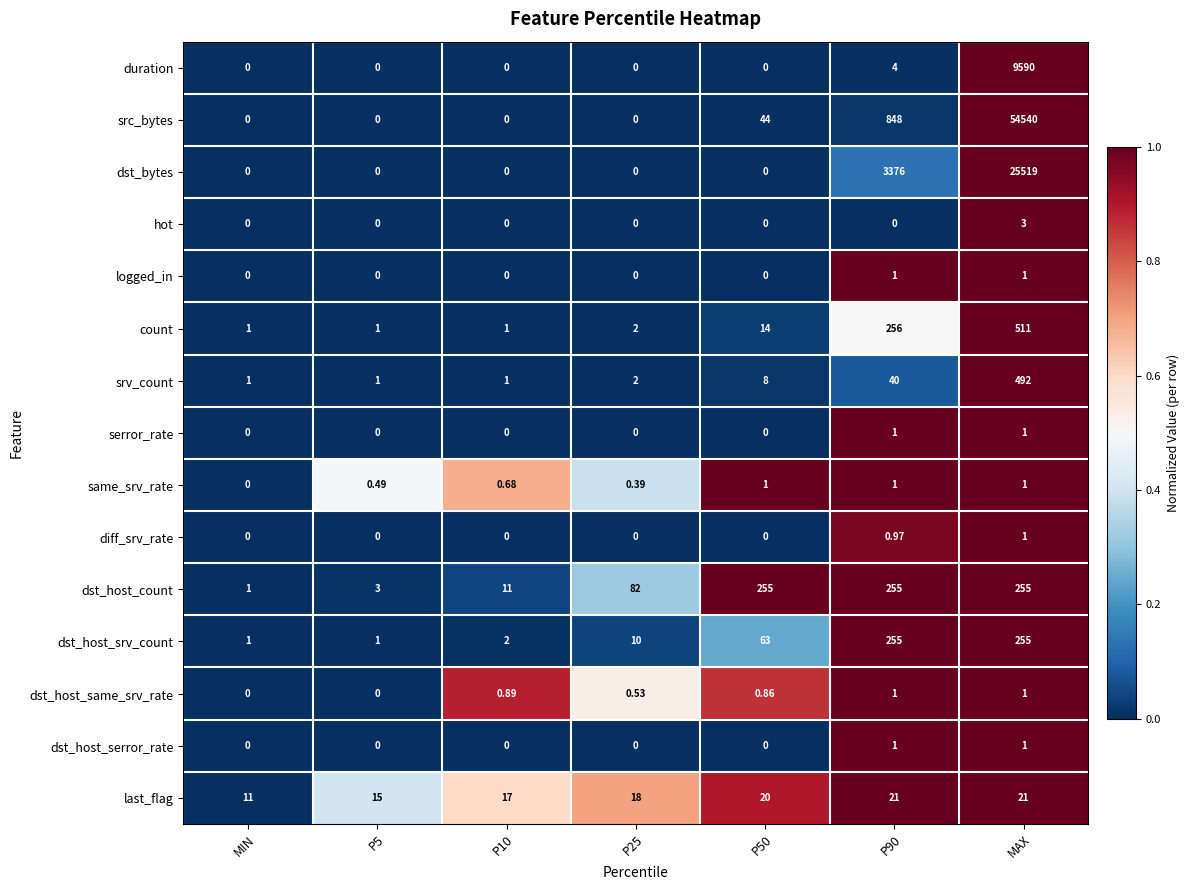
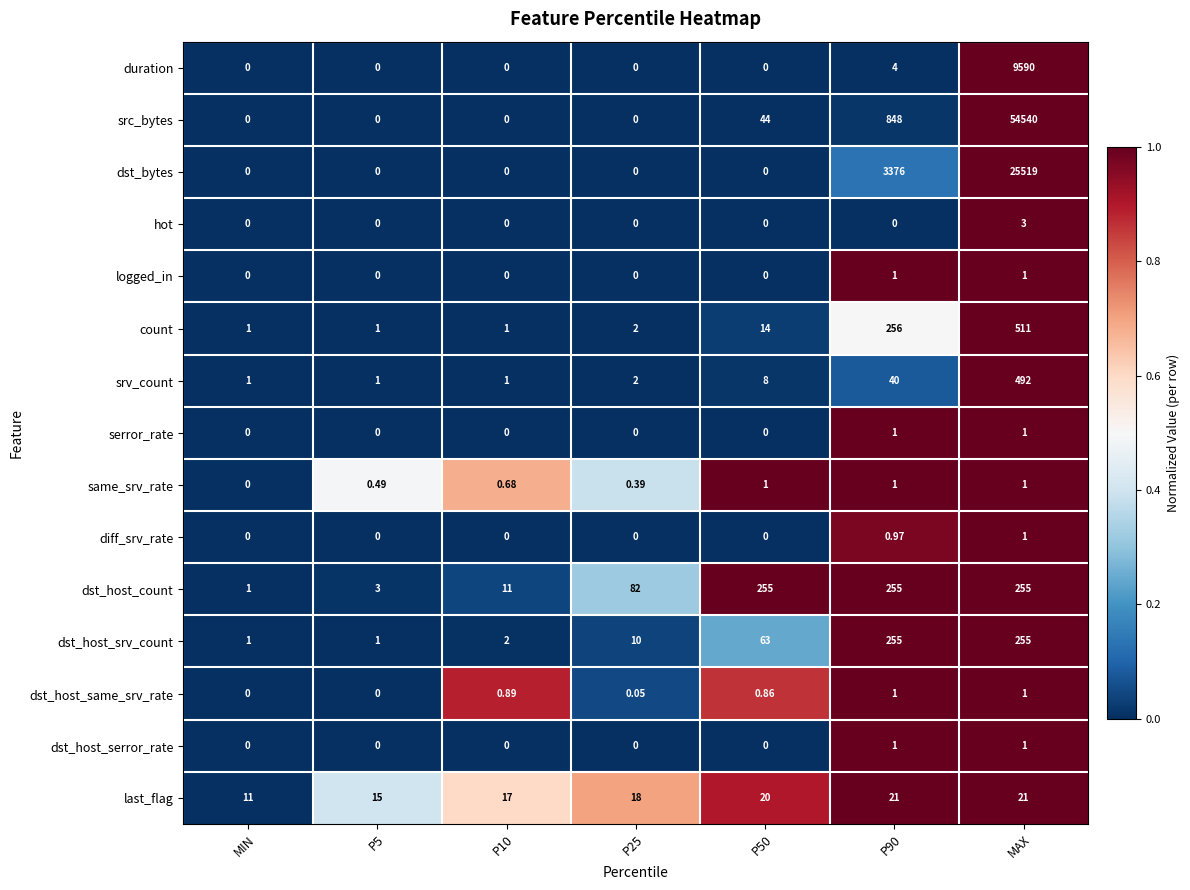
dst_host_same_srv_rate, P25: 0.53 -> 0.05
